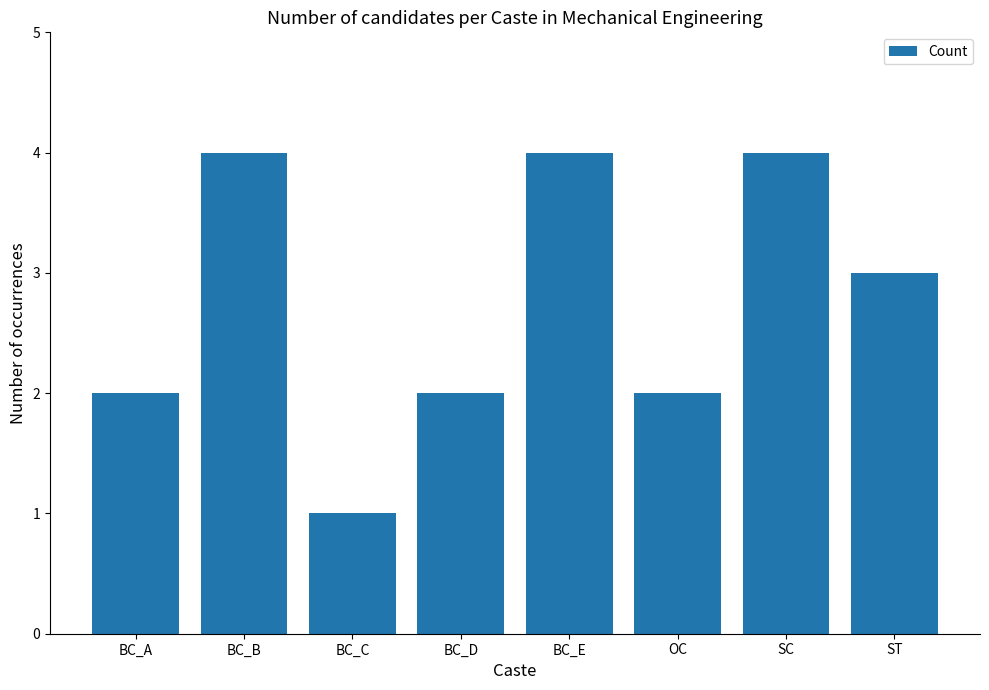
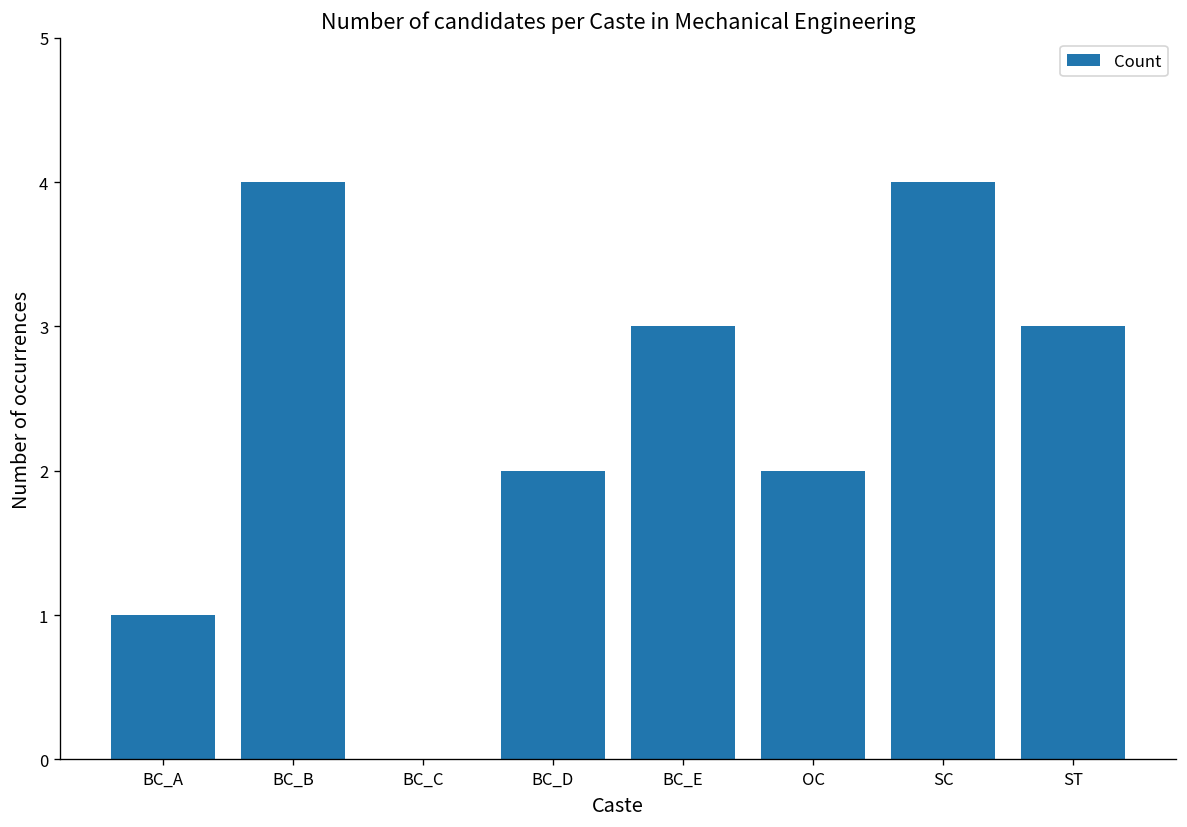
BC_A: 2 -> 1
BC_C: 1 -> 0
BC_E: 4 -> 3
